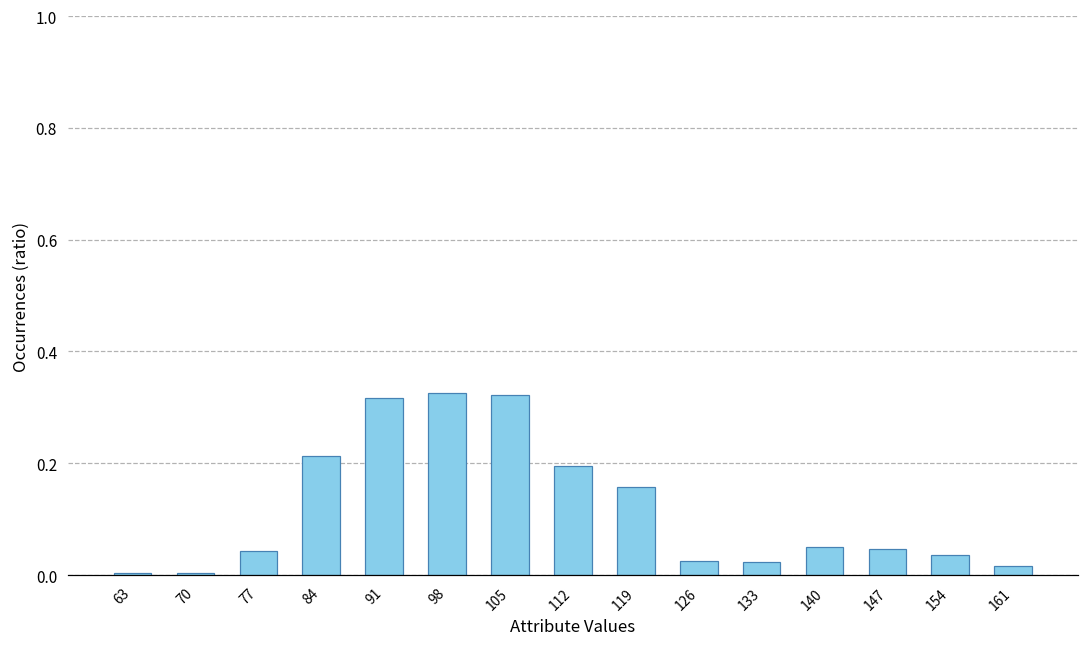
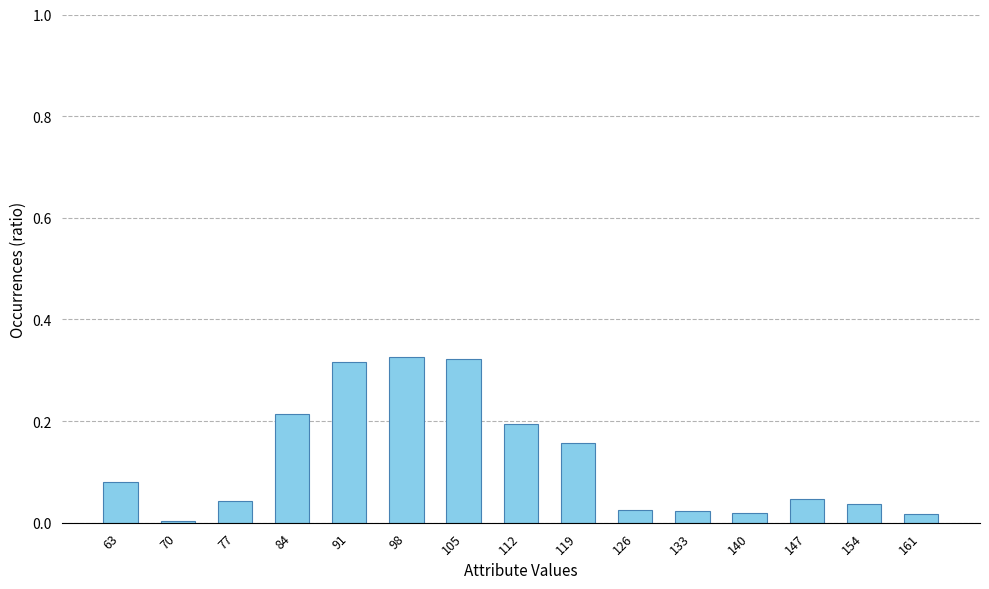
63: 0.00 -> 0.08
140: 0.05 -> 0.02
